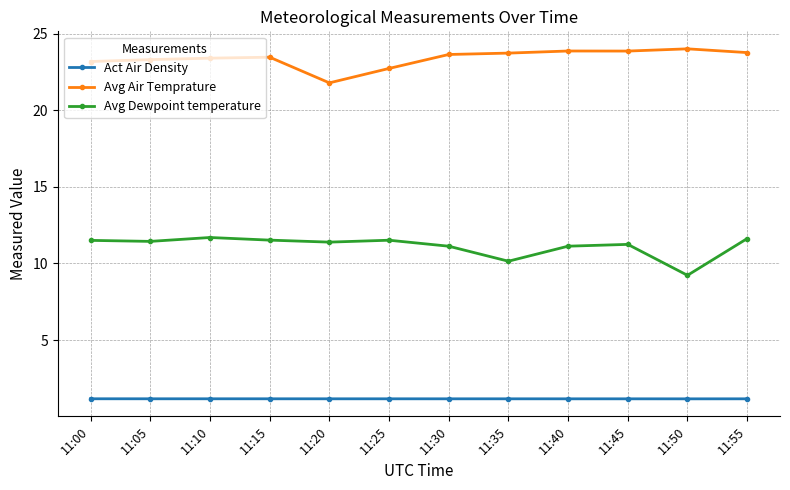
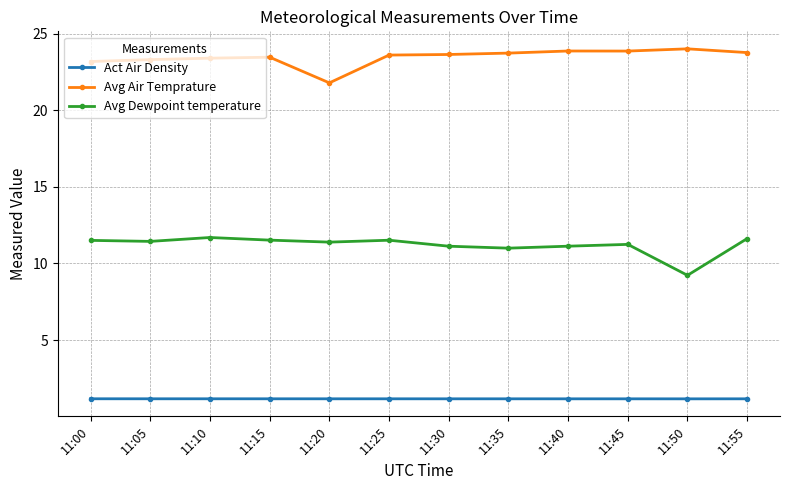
Avg Air Temprature, 11:25: 22.7 -> 23.6
Avg Dewpoint temperature, 11:35: 10.1 -> 11.0
